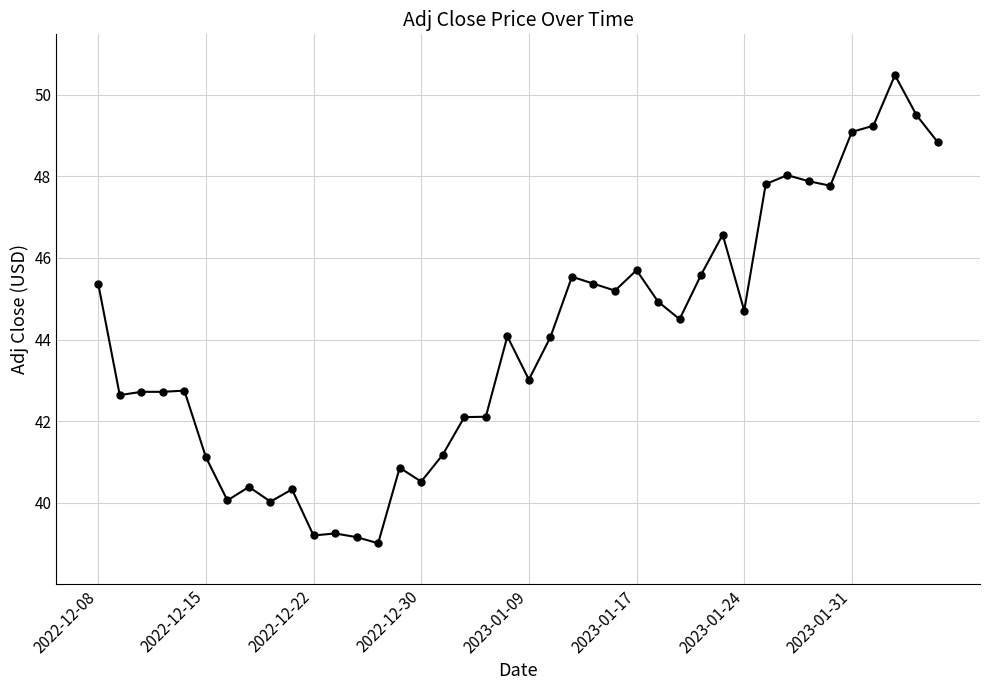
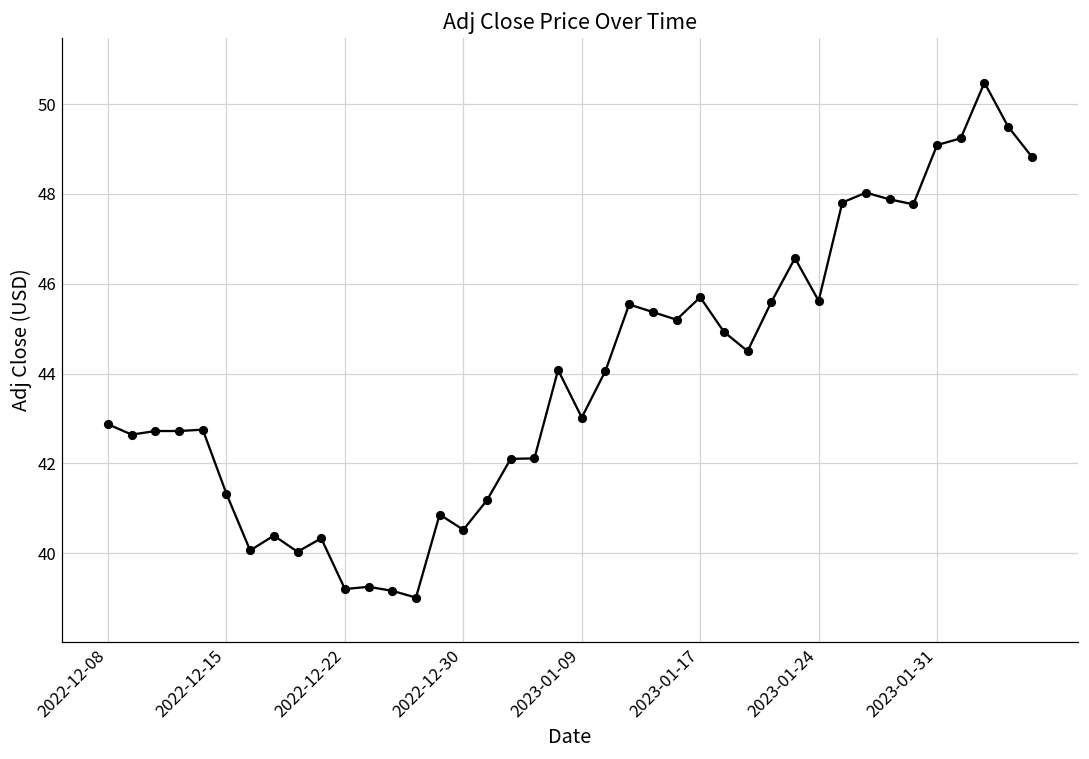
2022-12-08: 45.4 -> 42.9
2022-12-15: 41.1 -> 41.3
2023-01-24: 44.7 -> 45.6
